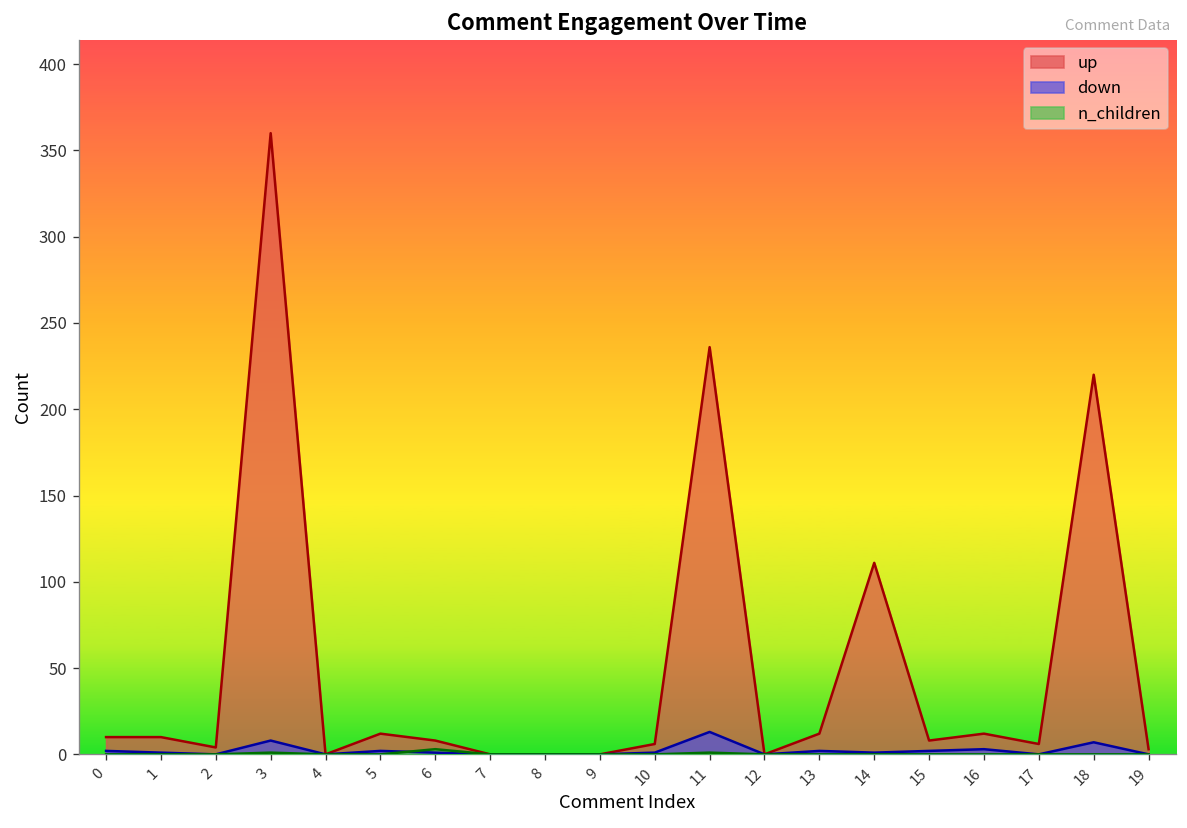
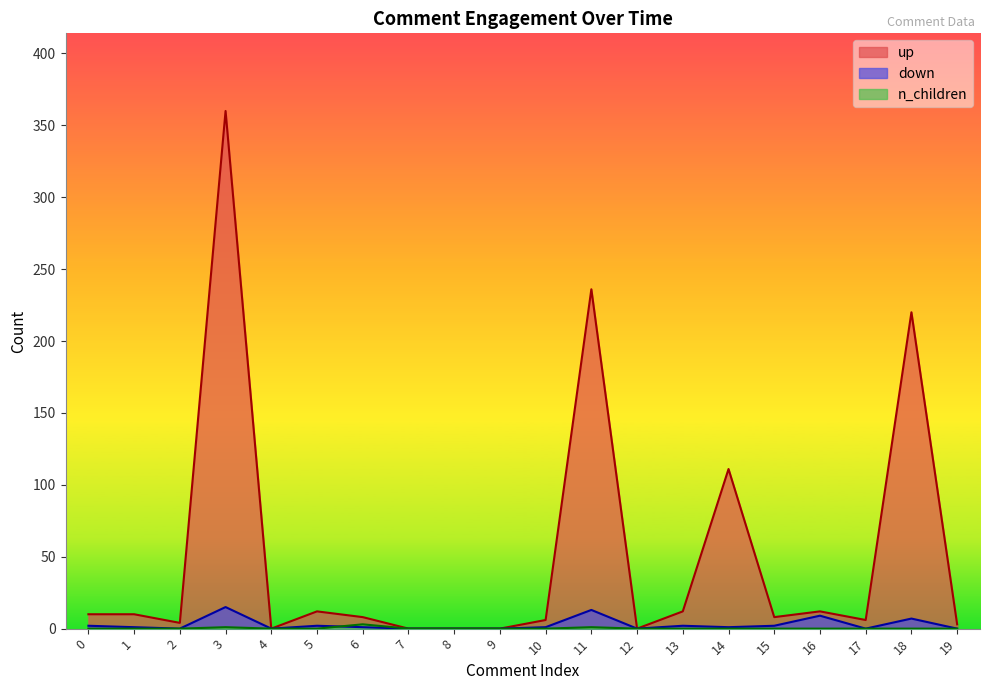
down, 3: 8 -> 15
down, 16: 3 -> 9
